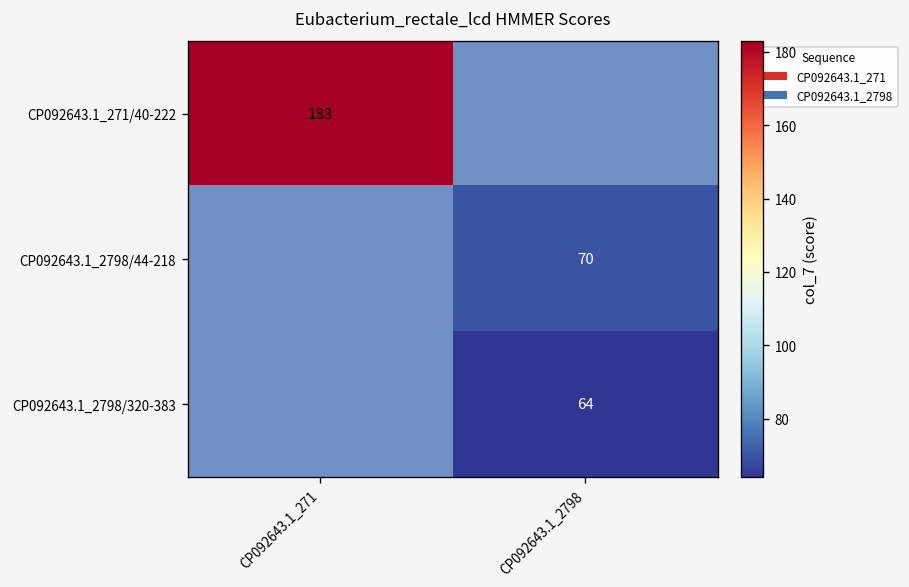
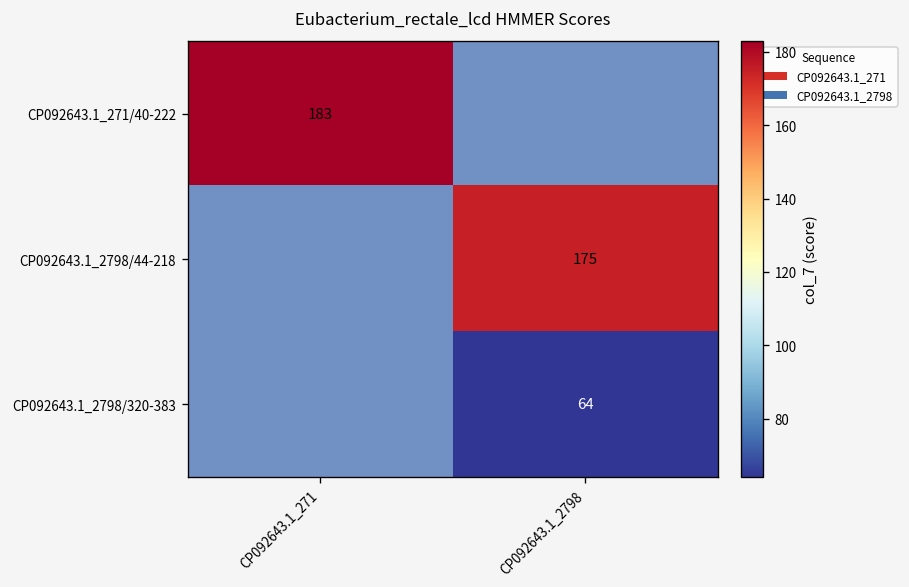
CP092643.1_2798/44-218, CP092643.1_2798: 70 -> 175
